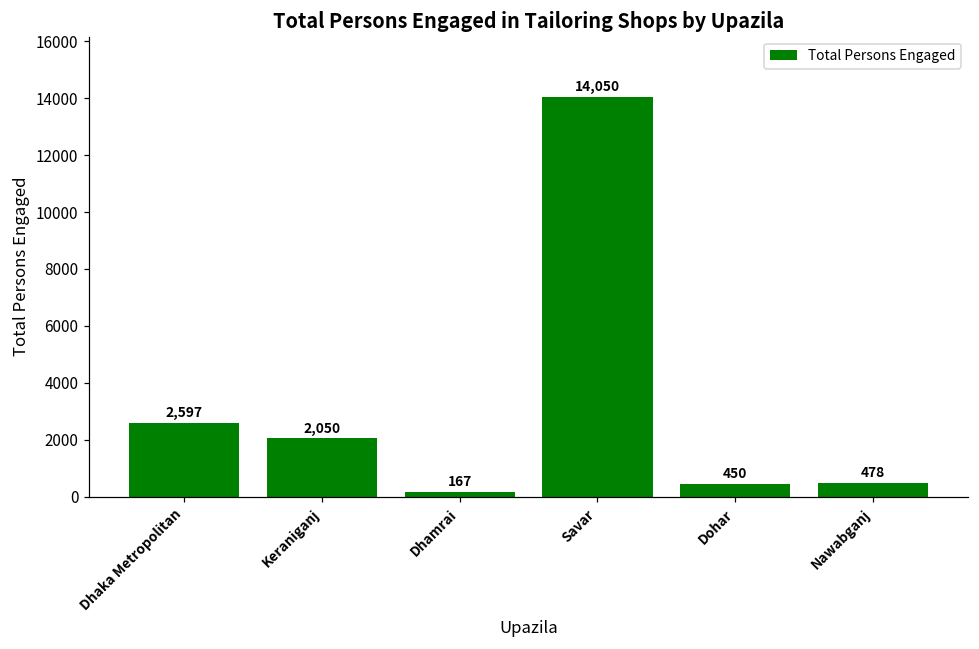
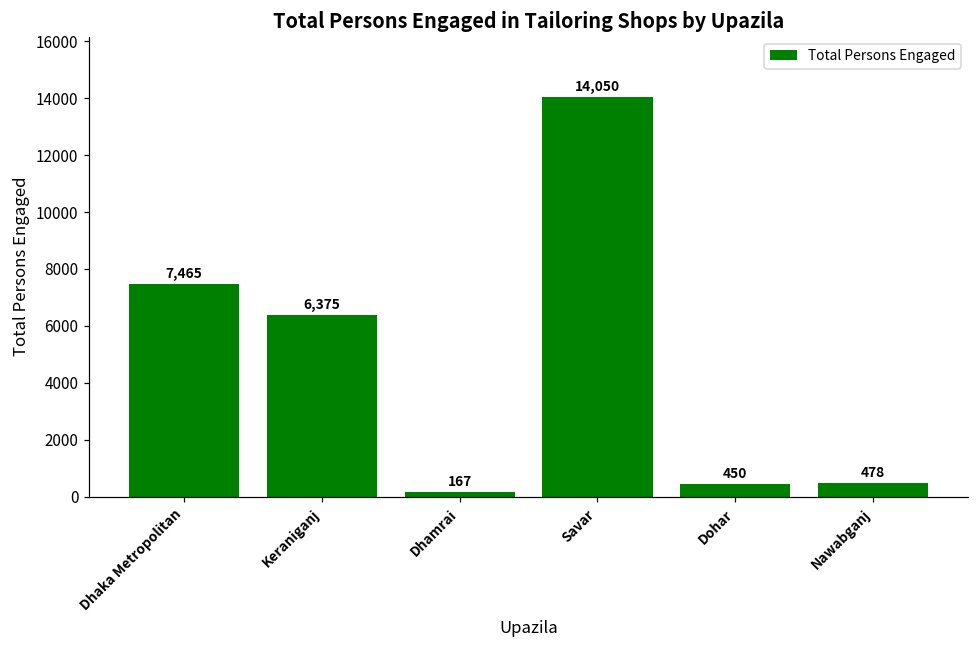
Dhaka Metropolitan: 2,597 -> 7,465
Keraniganj: 2,050 -> 6,375
